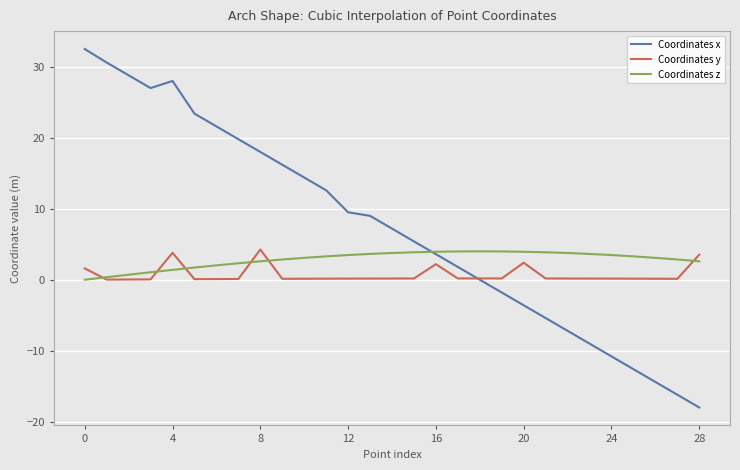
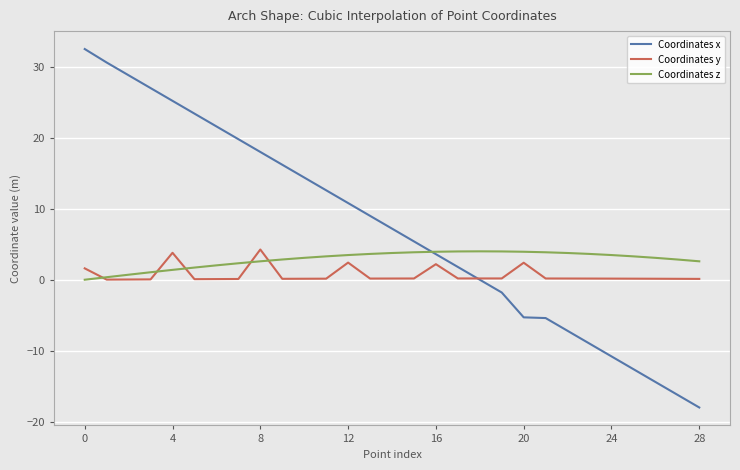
Coordinates x, 4: 28 -> 25
Coordinates x, 12: 10 -> 11
Coordinates y, 12: 0 -> 2
Coordinates x, 20: -4 -> -5
Coordinates y, 28: 4 -> 0
